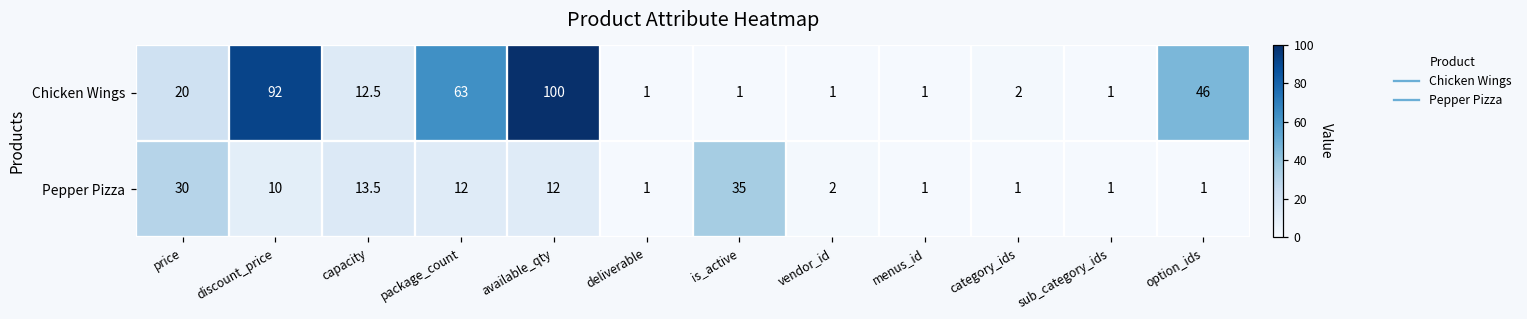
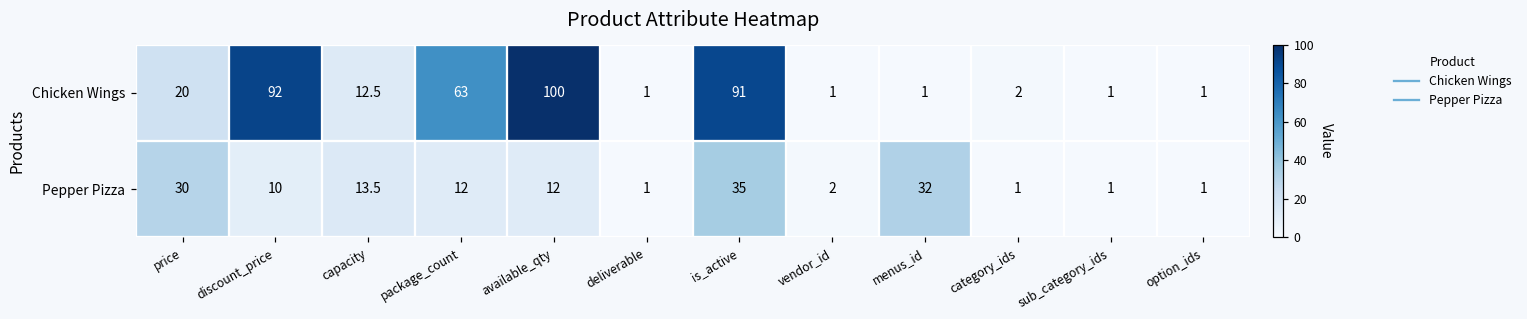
Chicken Wings, is_active: 1 -> 91
Chicken Wings, option_ids: 46 -> 1
Pepper Pizza, menus_id: 1 -> 32
